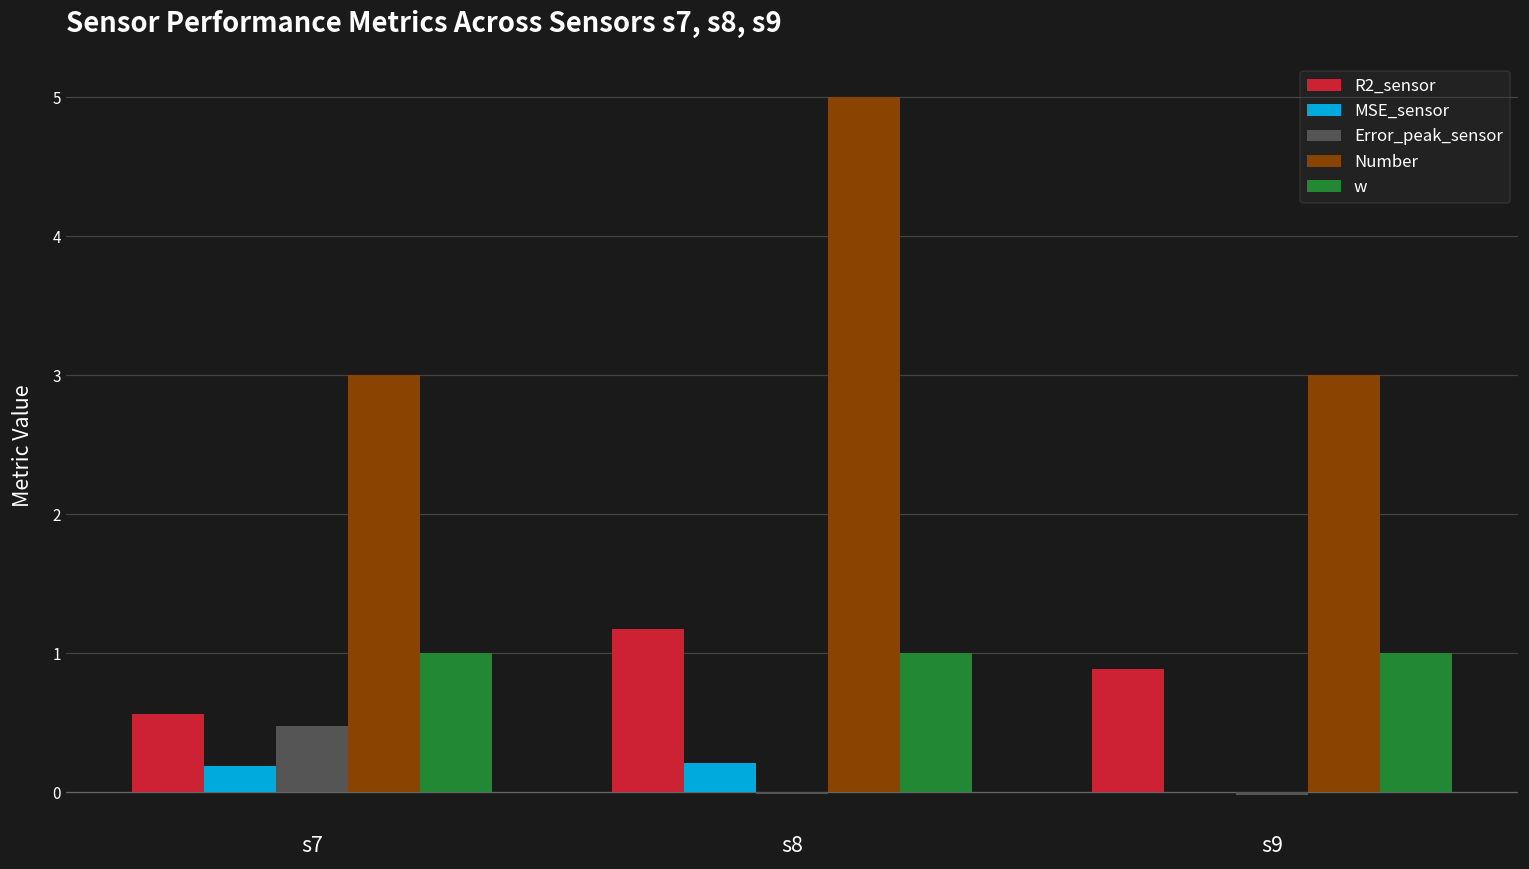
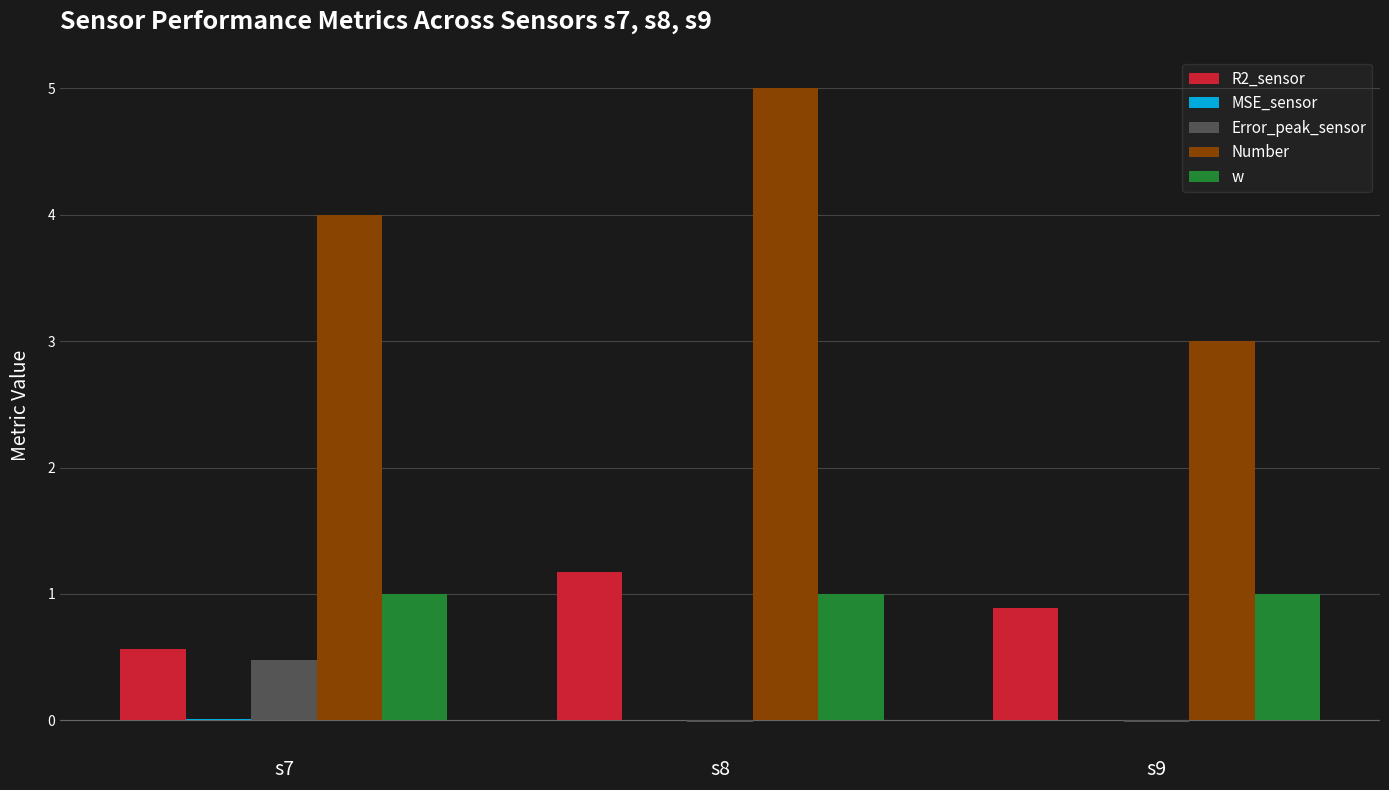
MSE_sensor, s7: 0.19 -> 0.01
Number, s7: 3 -> 4
MSE_sensor, s8: 0.21 -> 0.00
